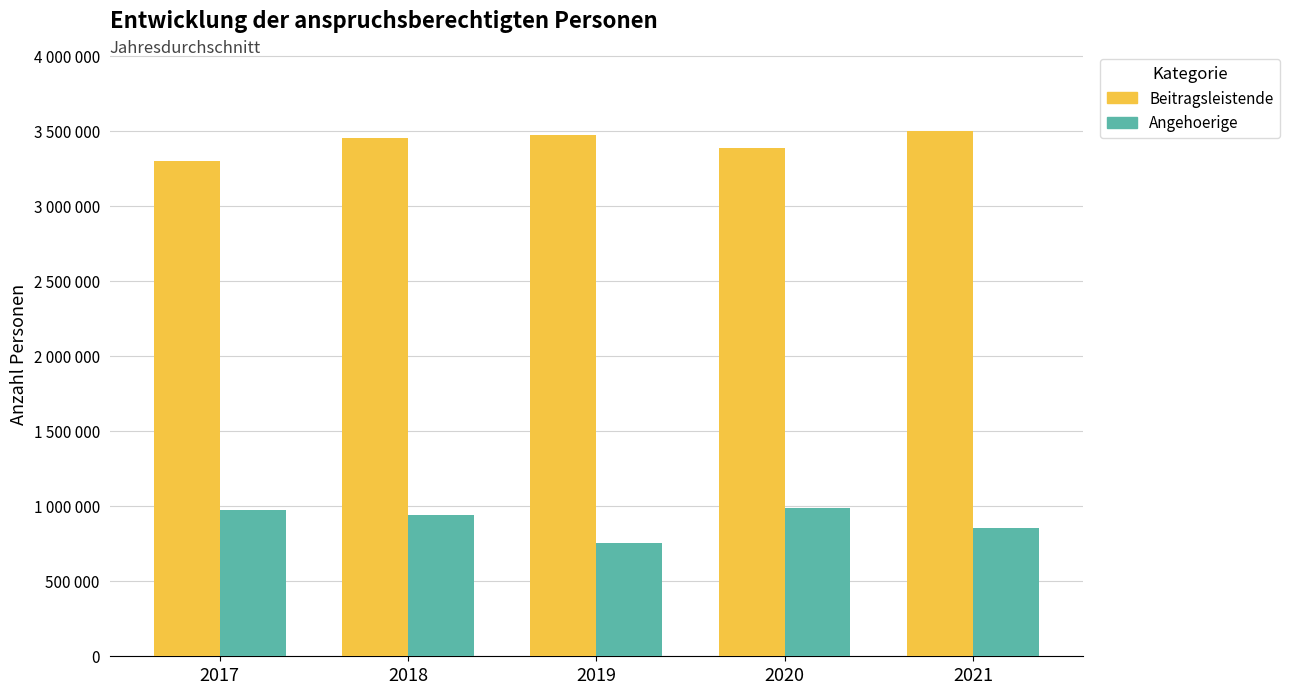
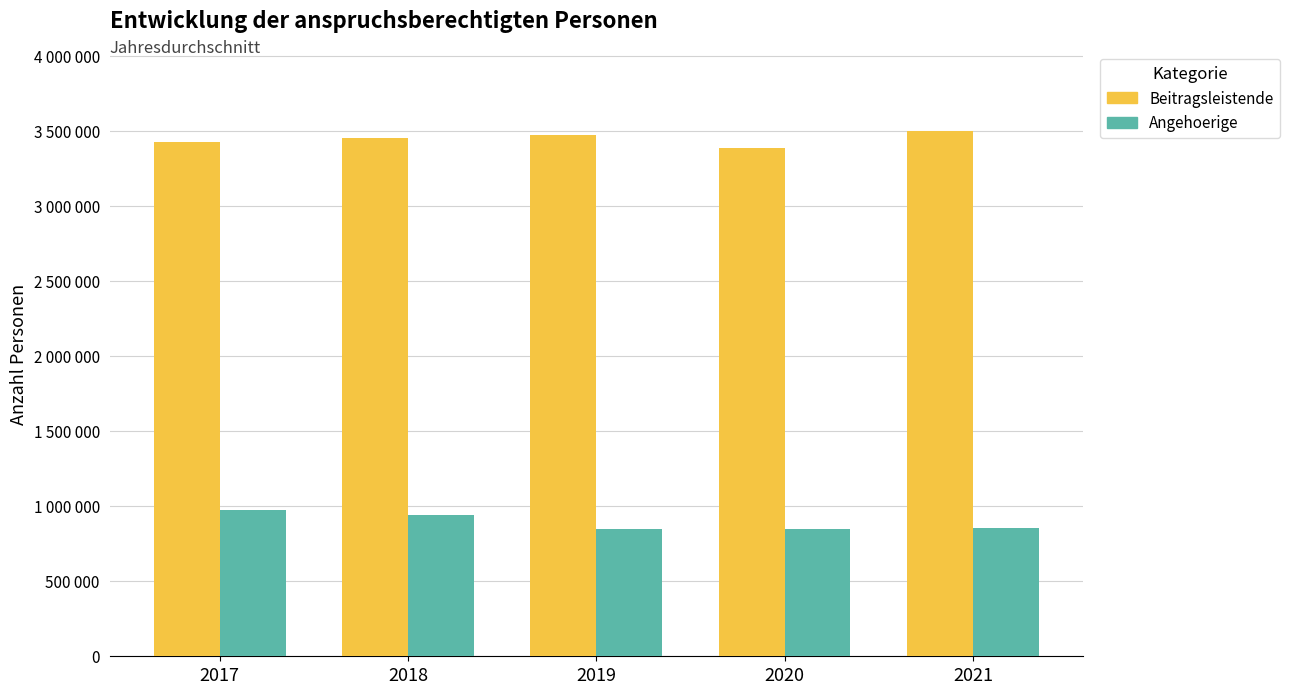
Beitragsleistende, 2017: 3300000 -> 3430000
Angehoerige, 2019: 750000 -> 850000
Angehoerige, 2020: 990000 -> 850000
